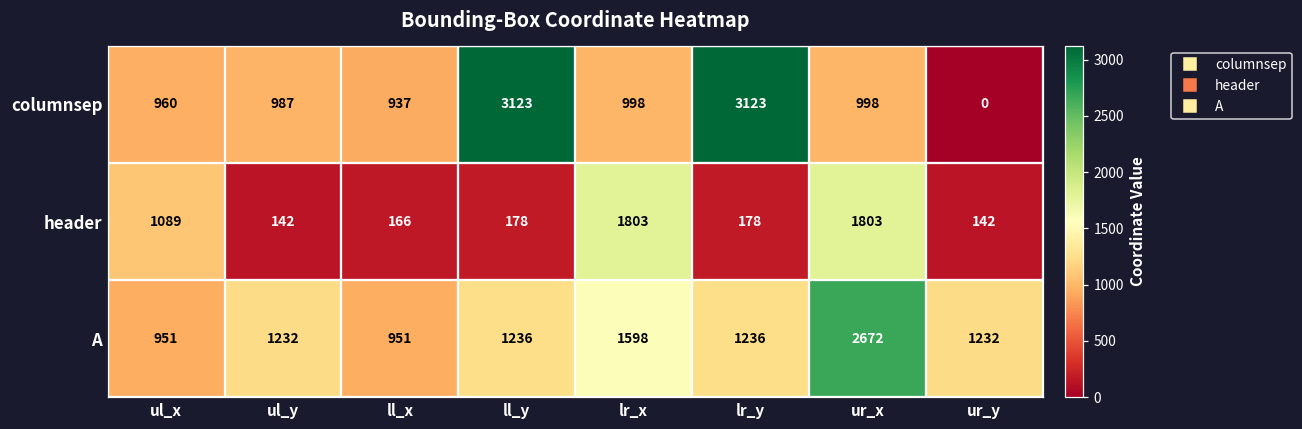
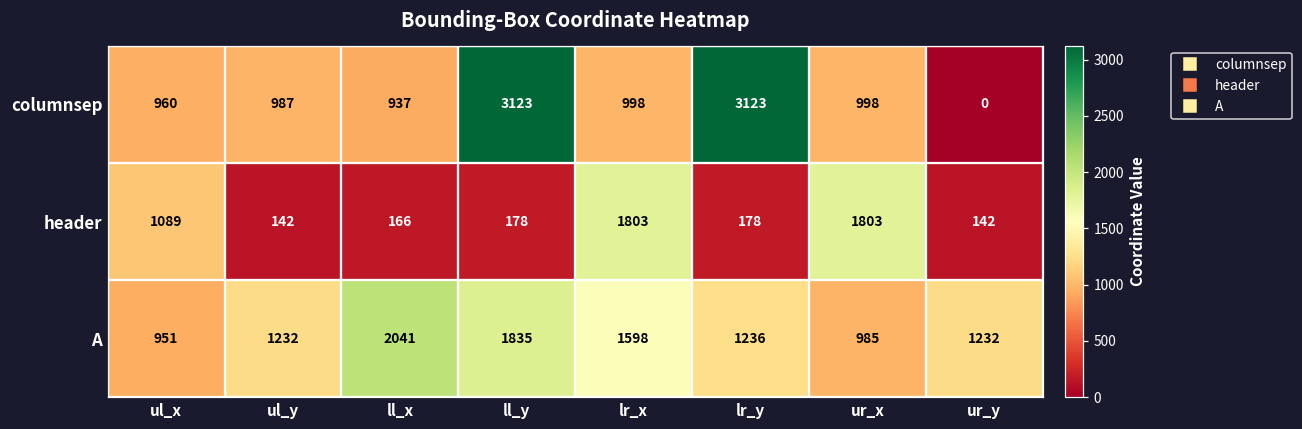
A, ll_x: 951 -> 2041
A, ll_y: 1236 -> 1835
A, ur_x: 2672 -> 985
